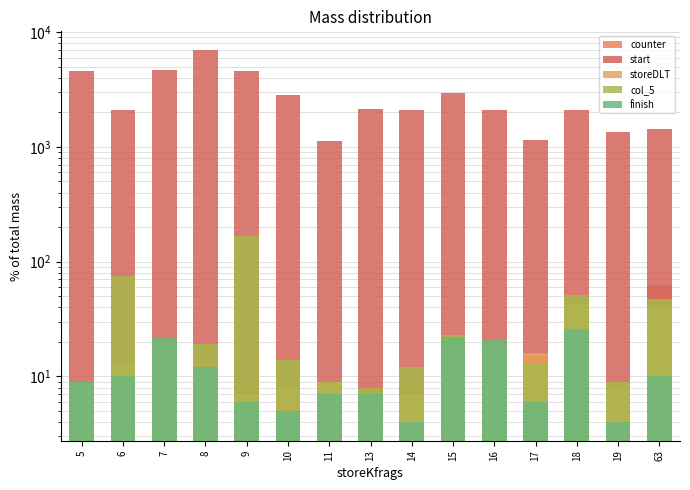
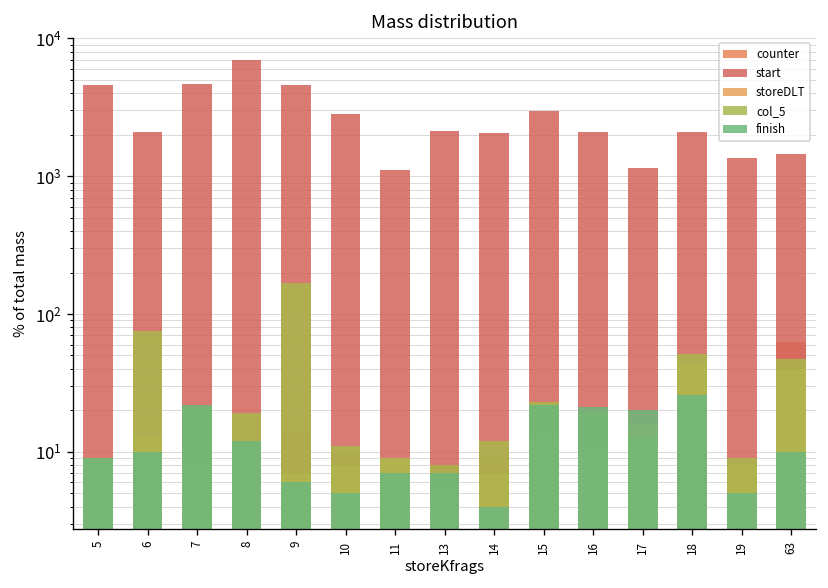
col_5, 10: 14 -> 11
finish, 17: 6 -> 20
finish, 19: 4 -> 5
